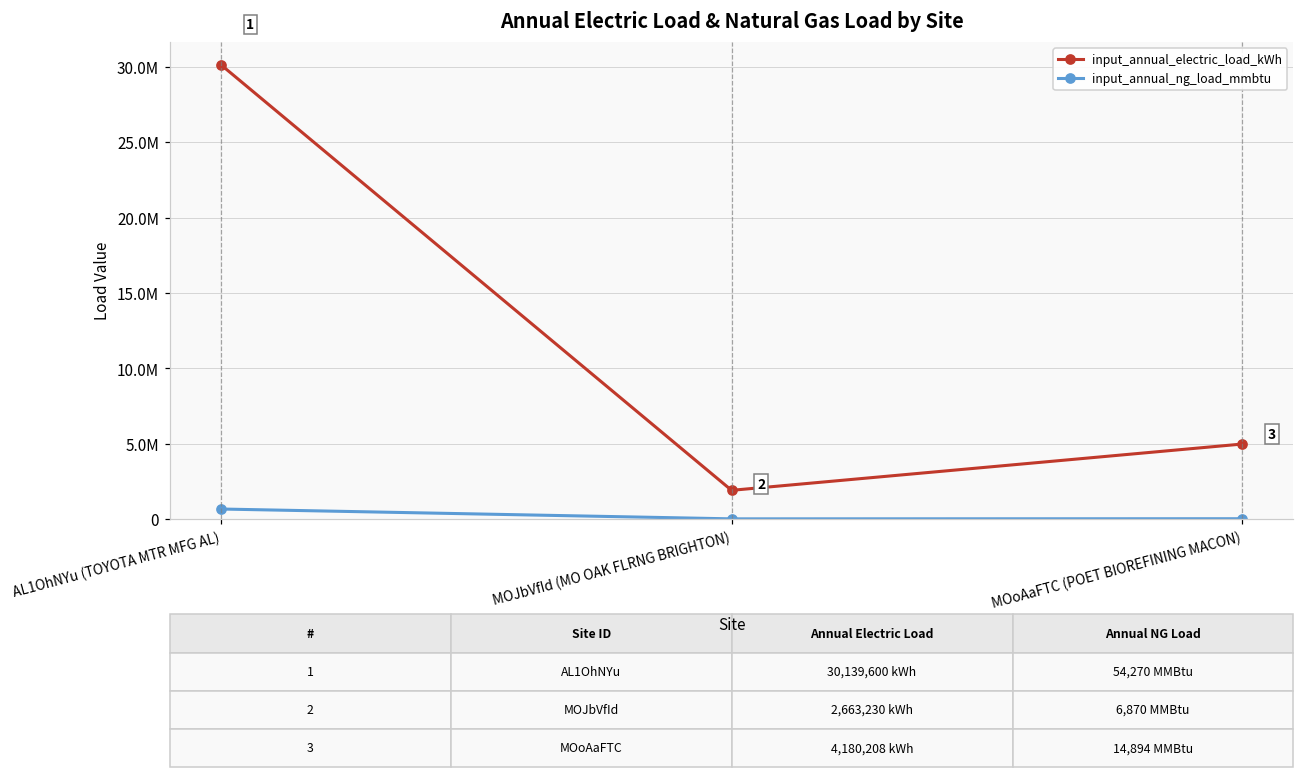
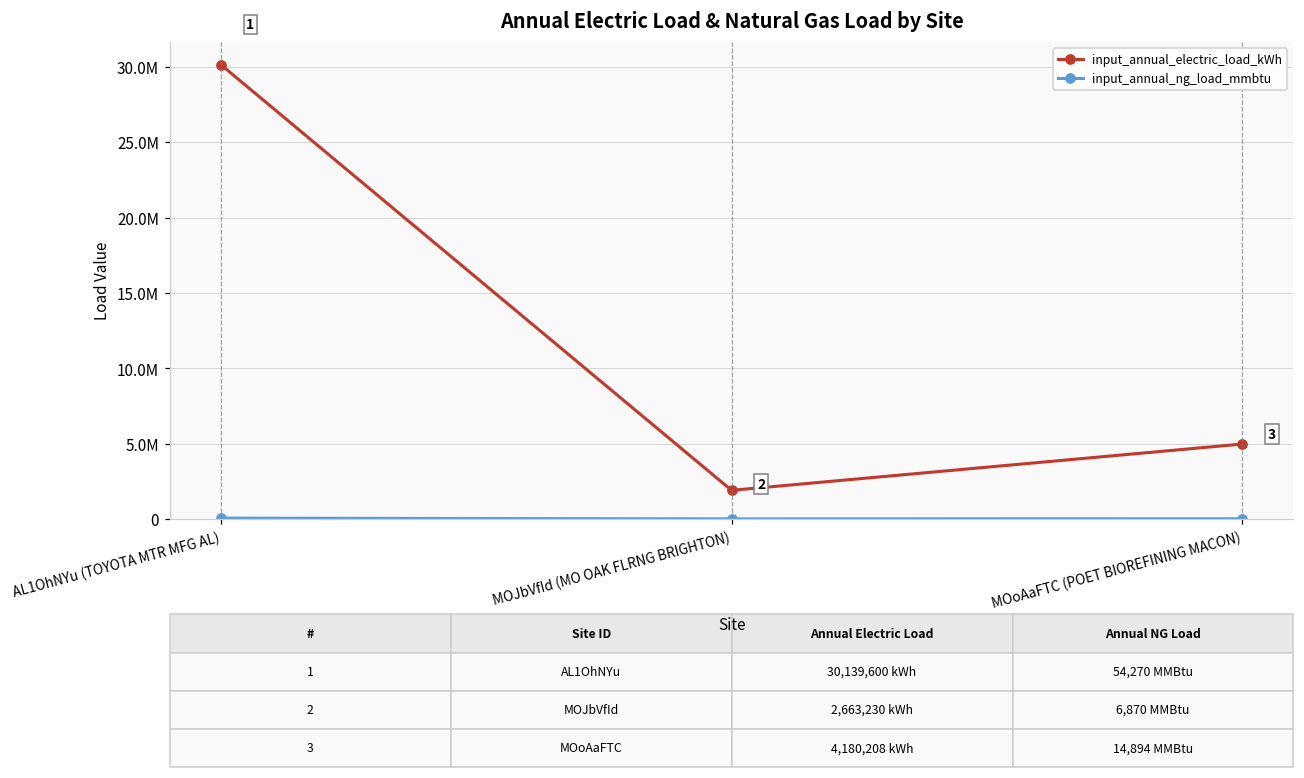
input_annual_ng_load_mmbtu, AL1OhNYu (TOYOTA MTR MFG AL): 700000 -> 100000
